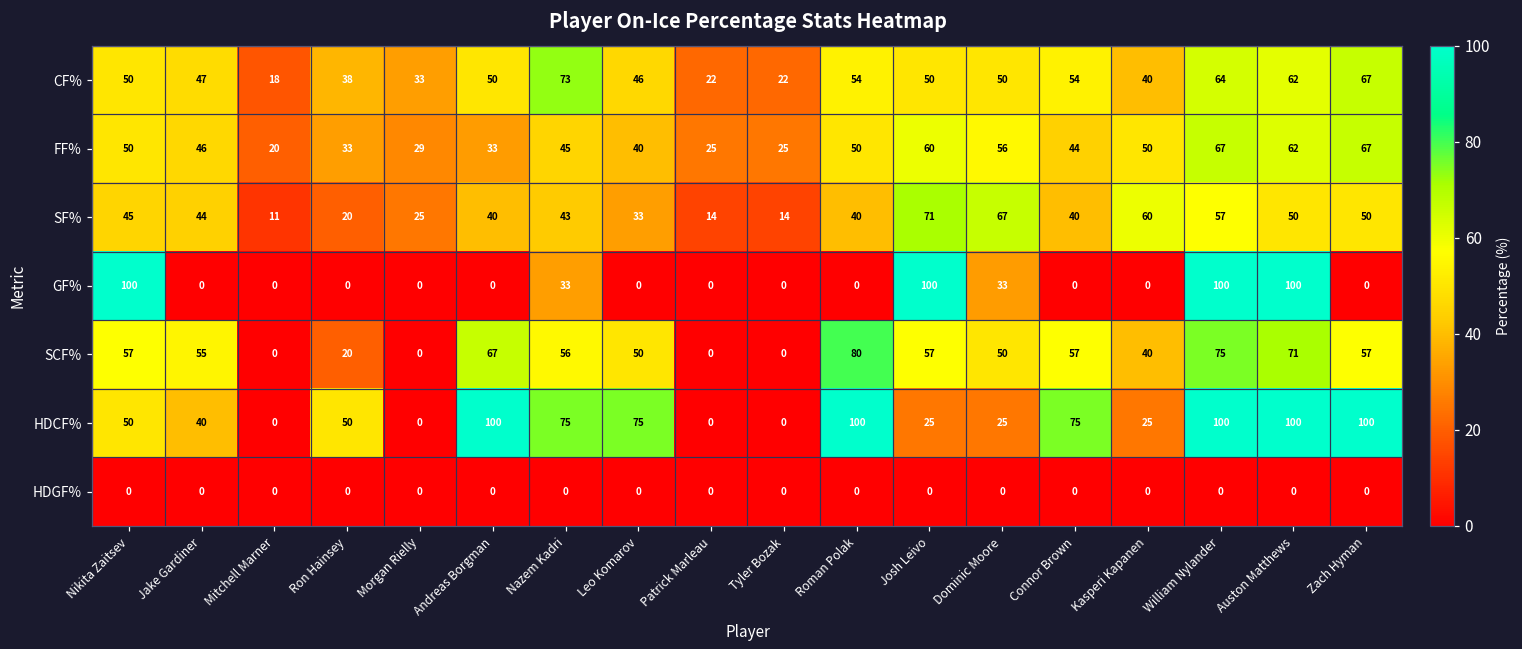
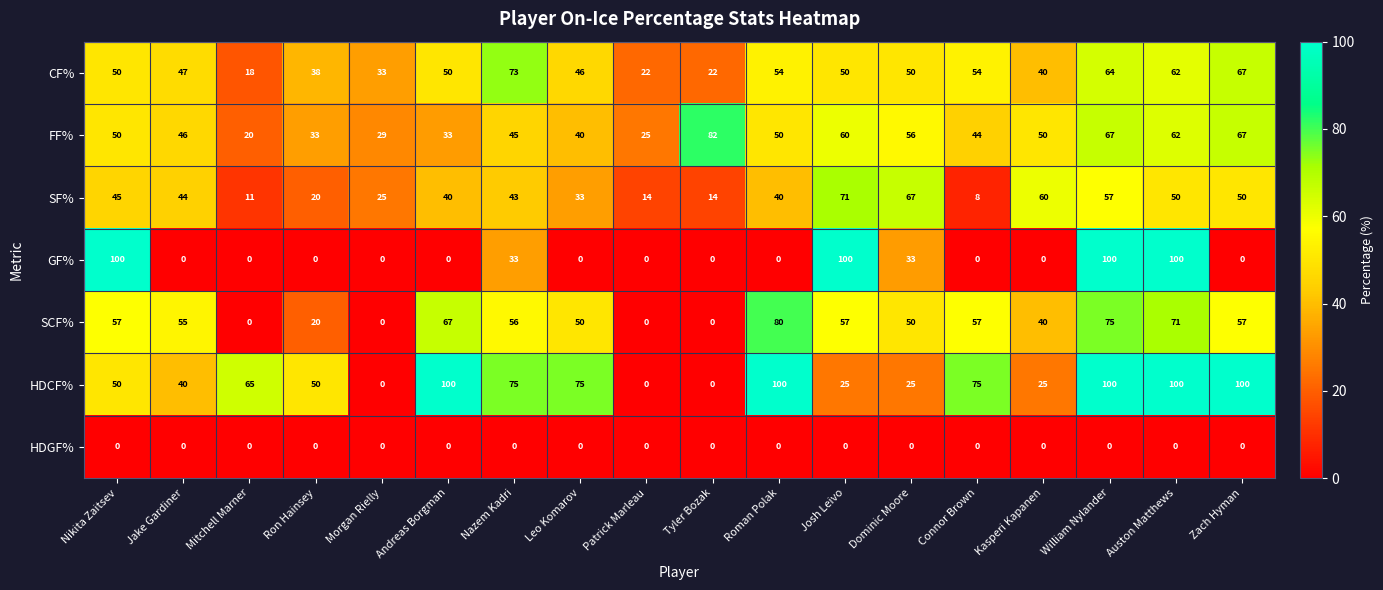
FF%, Tyler Bozak: 25 -> 82
SF%, Connor Brown: 40 -> 8
HDCF%, Mitchell Marner: 0 -> 65
